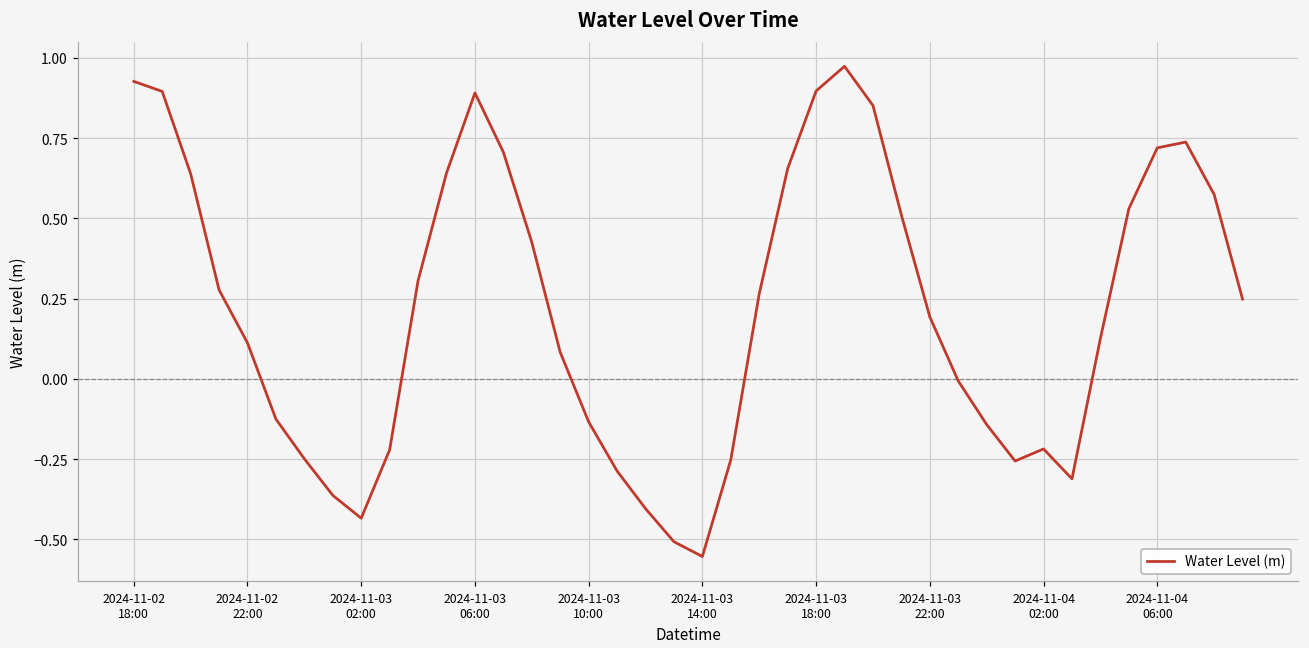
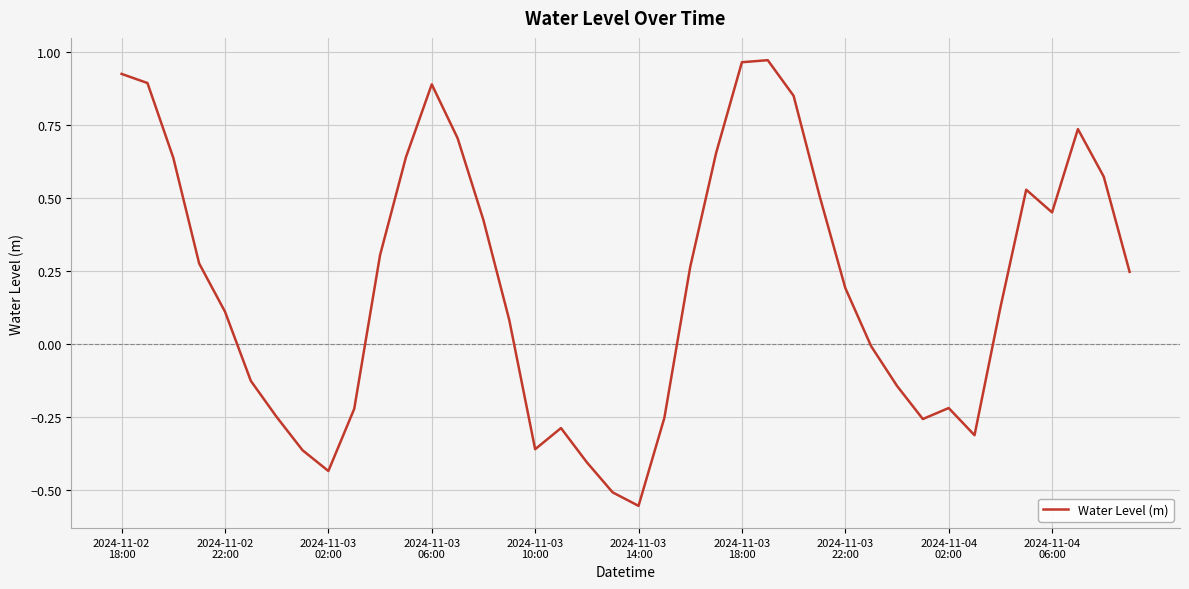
2024-11-03 10:00: -0.13 -> -0.36
2024-11-03 18:00: 0.90 -> 0.97
2024-11-04 06:00: 0.72 -> 0.45
